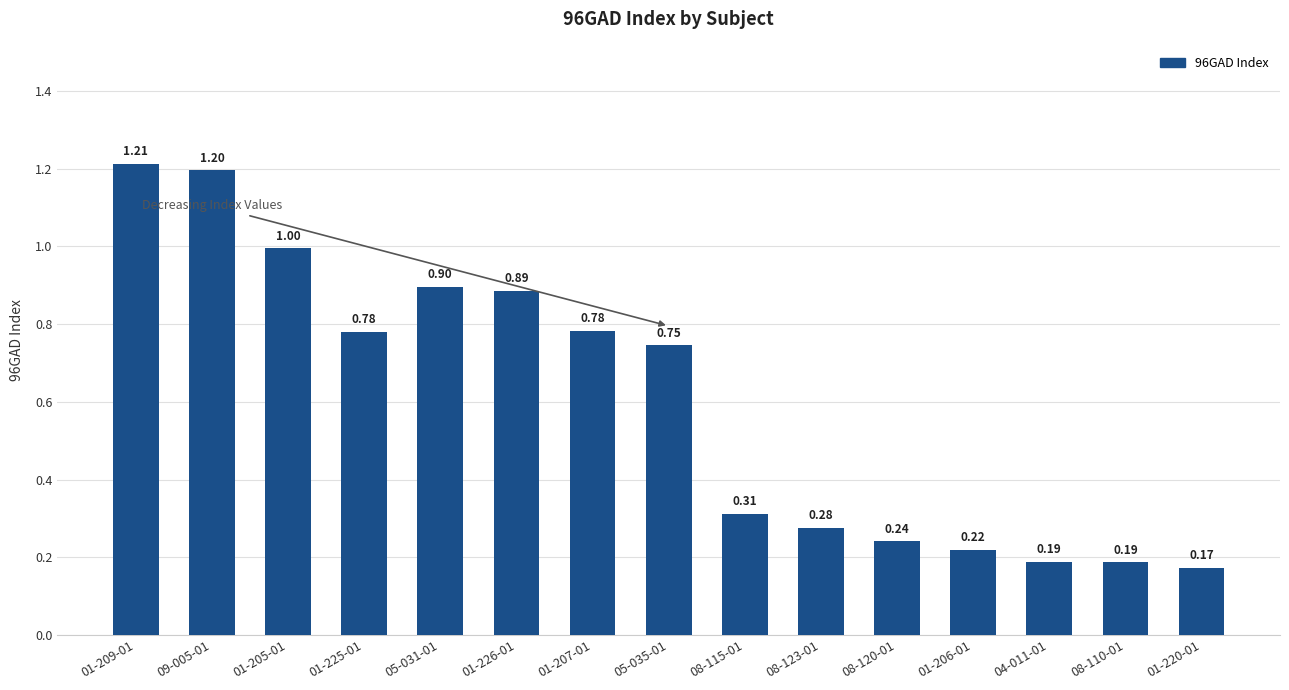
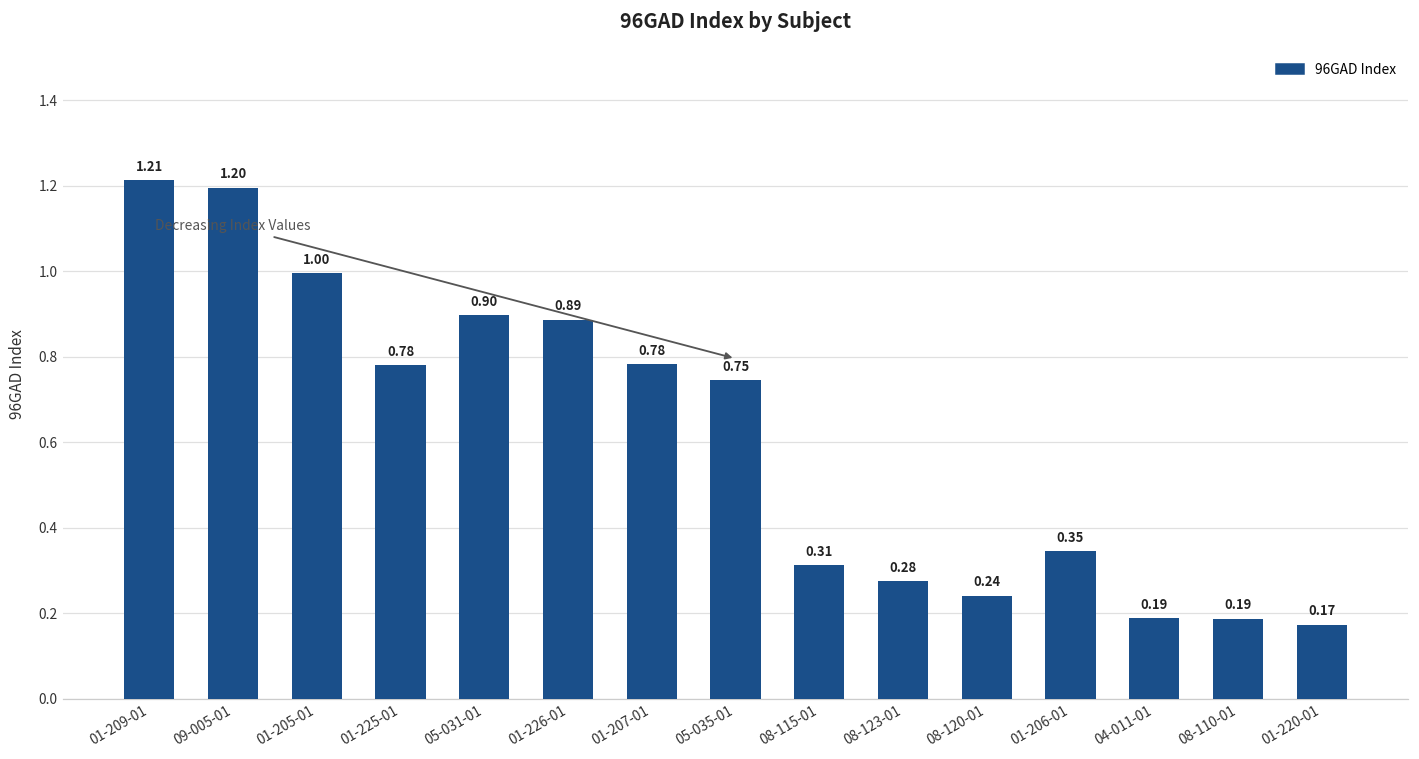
01-206-01: 0.22 -> 0.35
